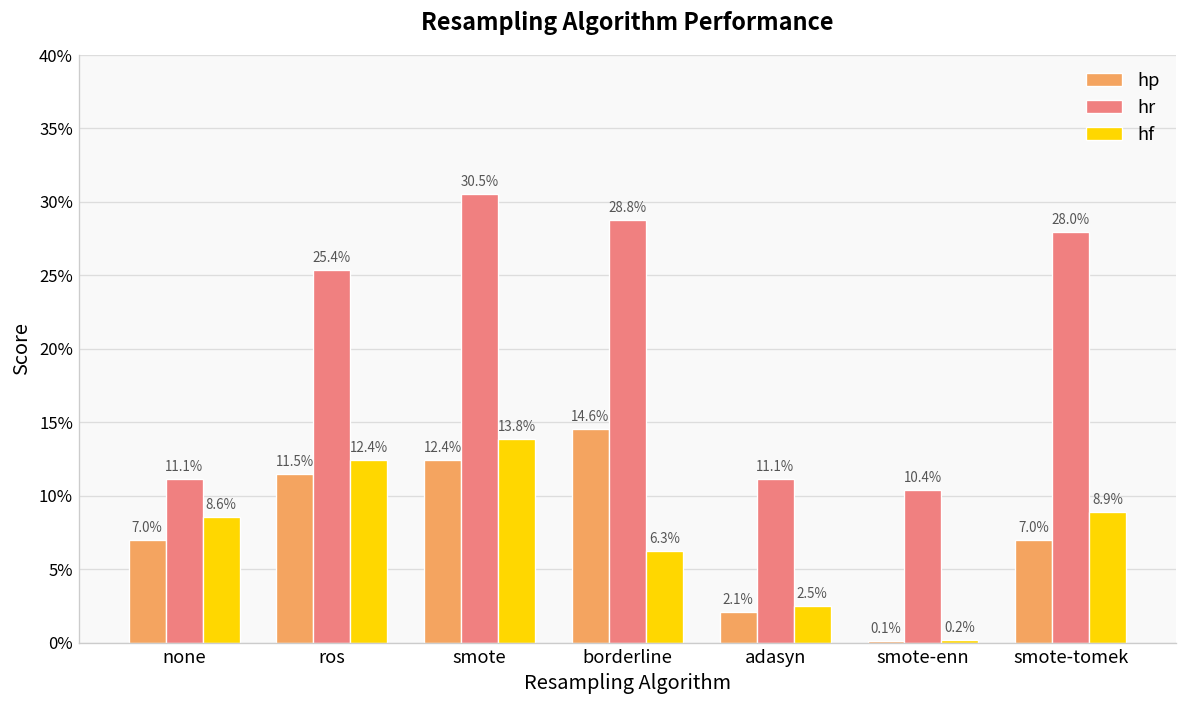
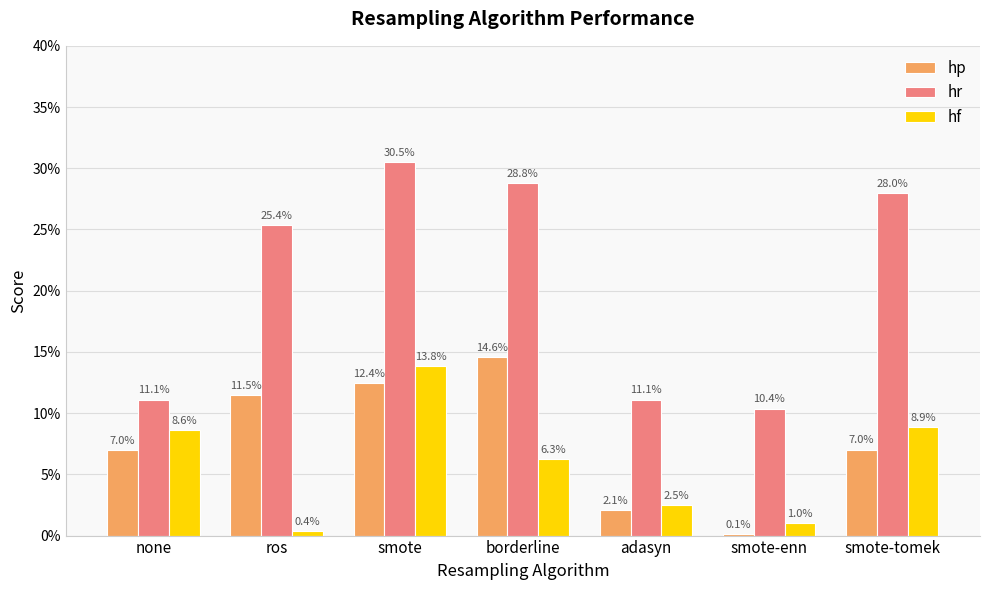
hf, ros: 12.4% -> 0.4%
hf, smote-enn: 0.2% -> 1.0%
